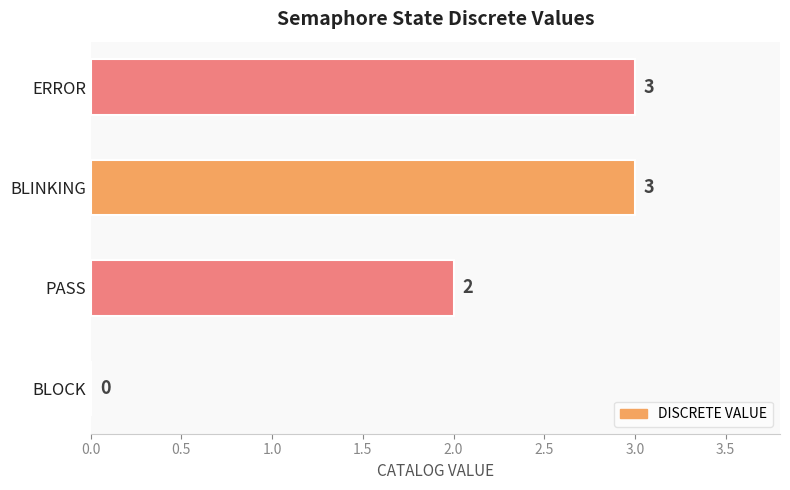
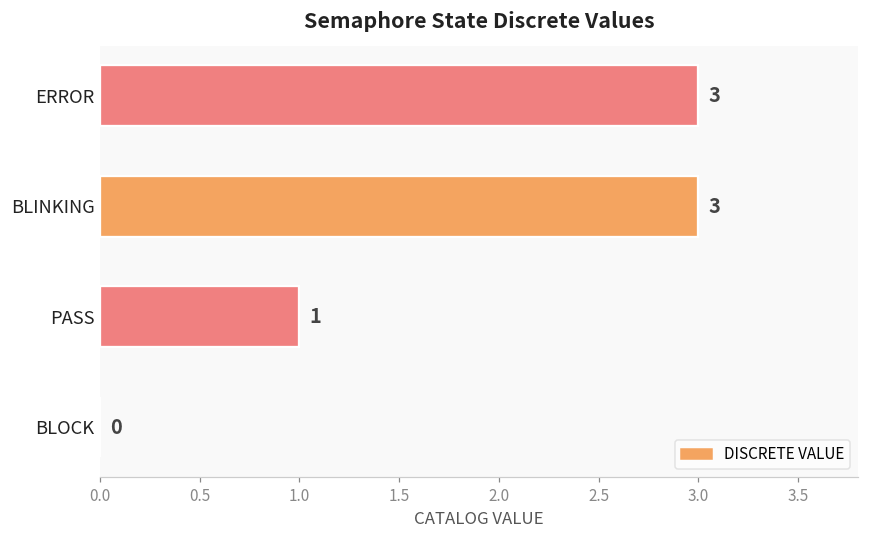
PASS: 2 -> 1
